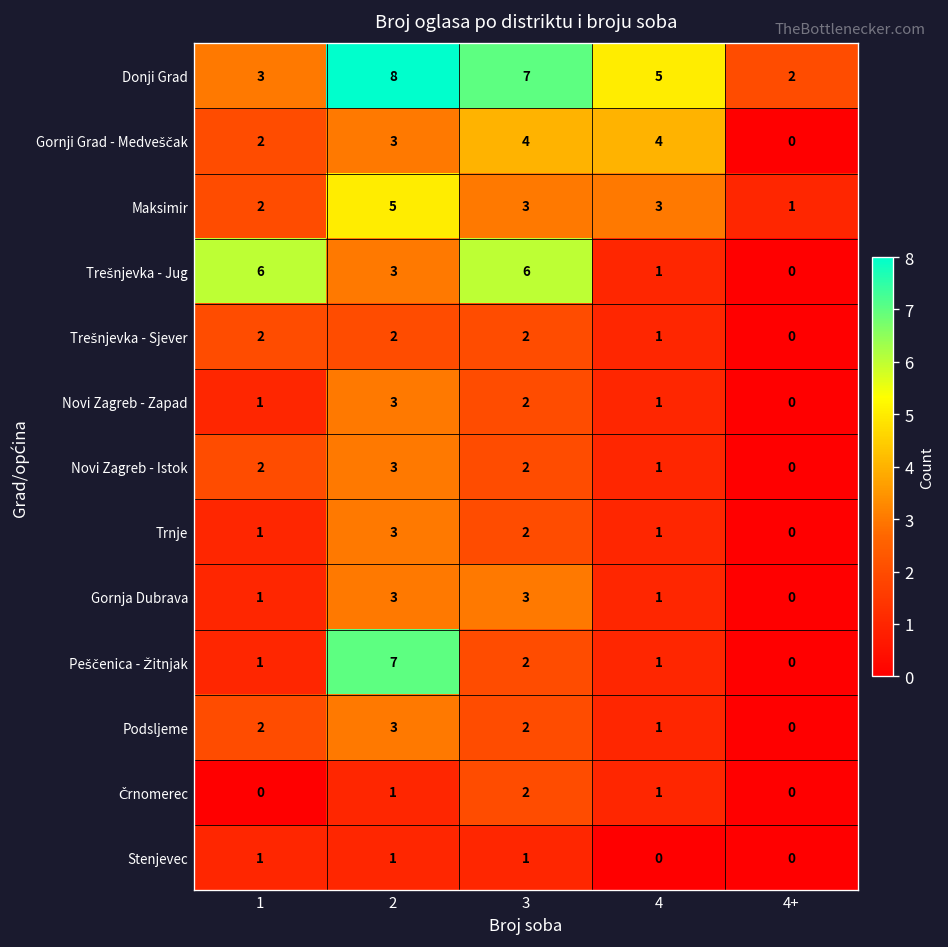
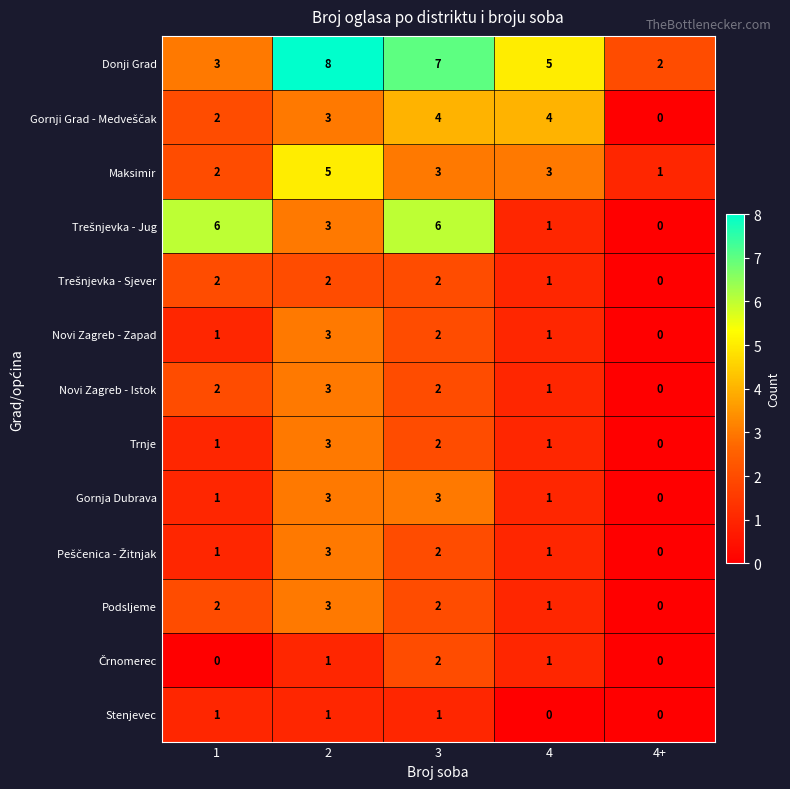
Peščenica - Žitnjak, 2: 7 -> 3
